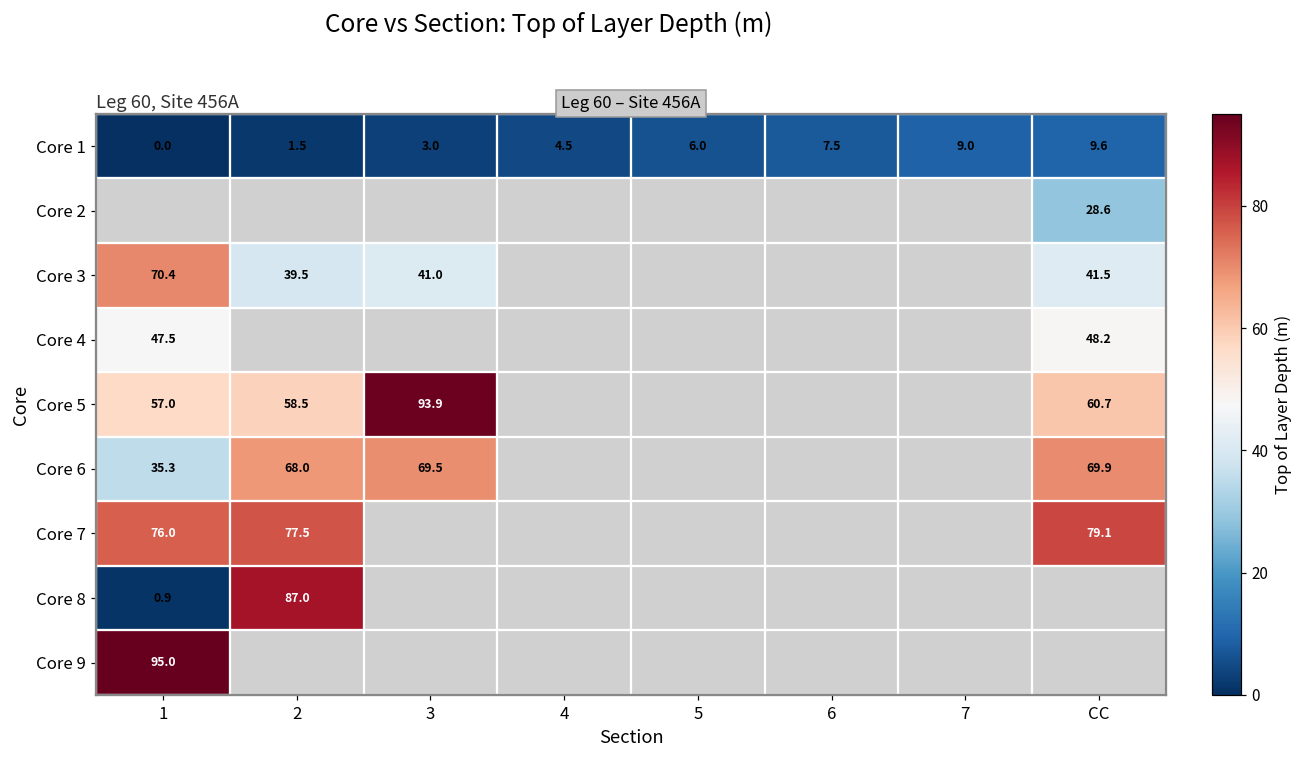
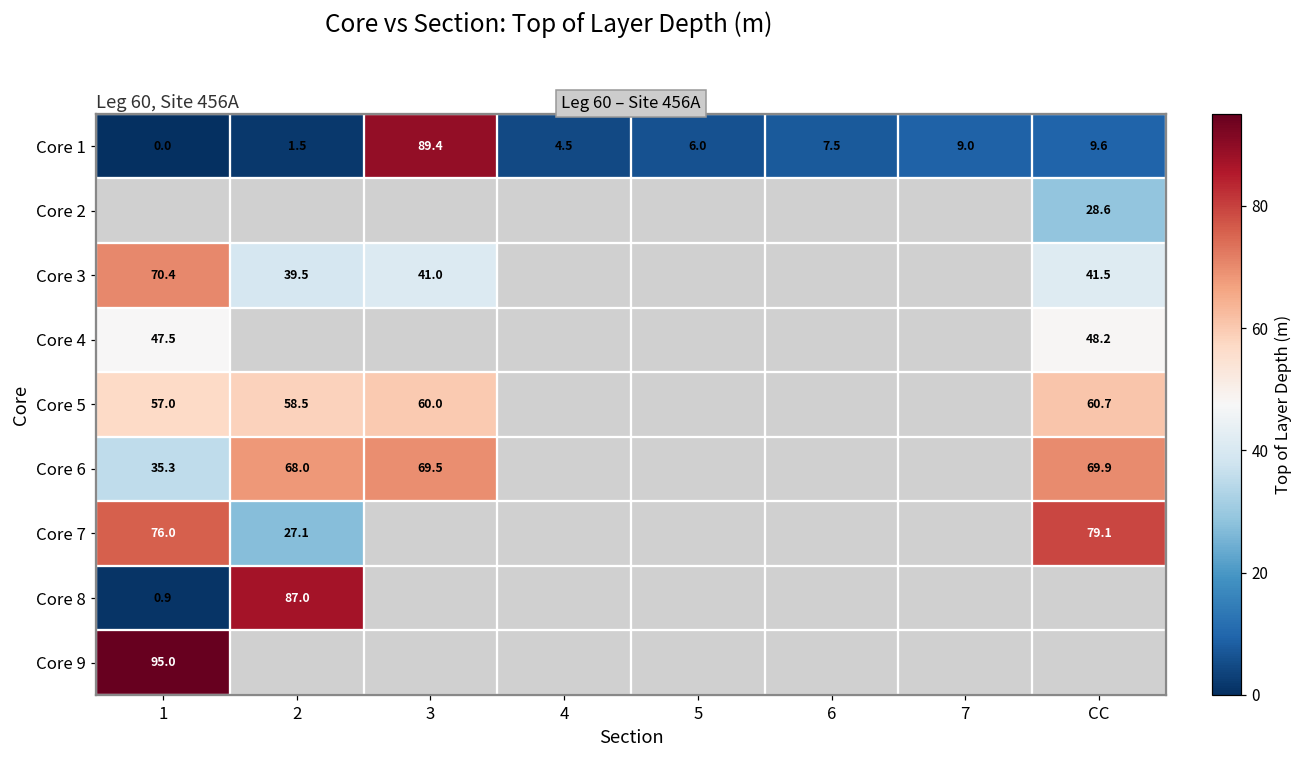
Core 1, 3: 3.0 -> 89.4
Core 5, 3: 93.9 -> 60.0
Core 7, 2: 77.5 -> 27.1
